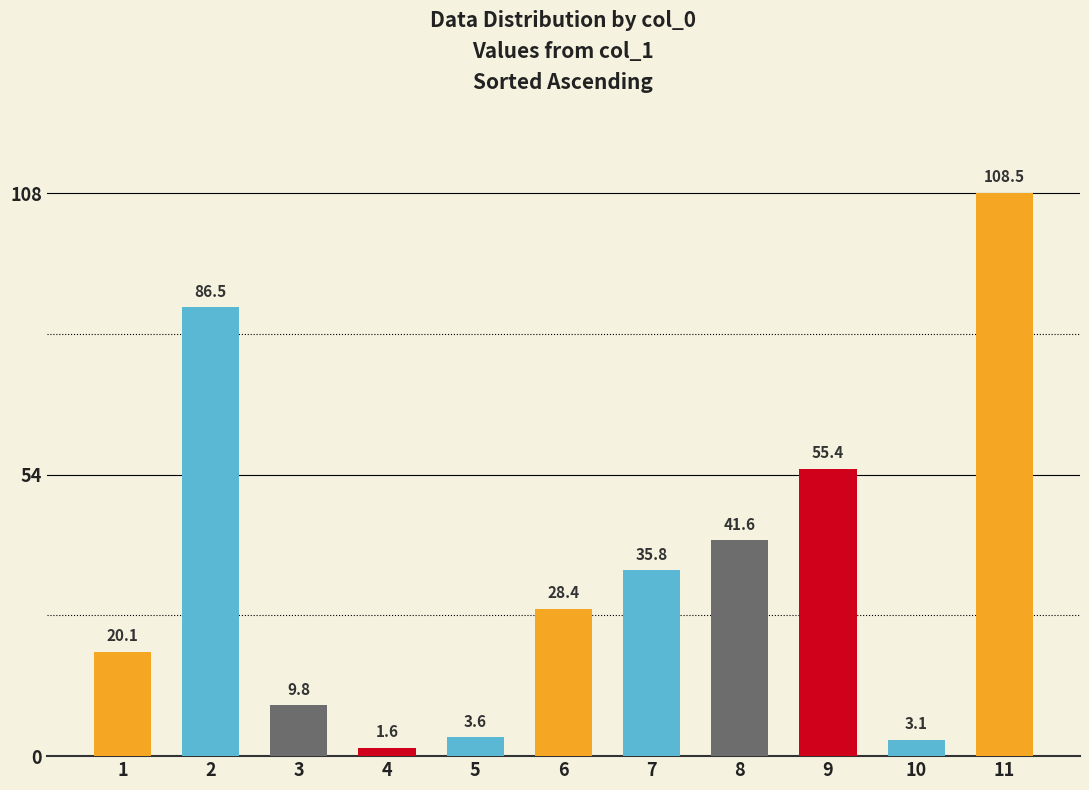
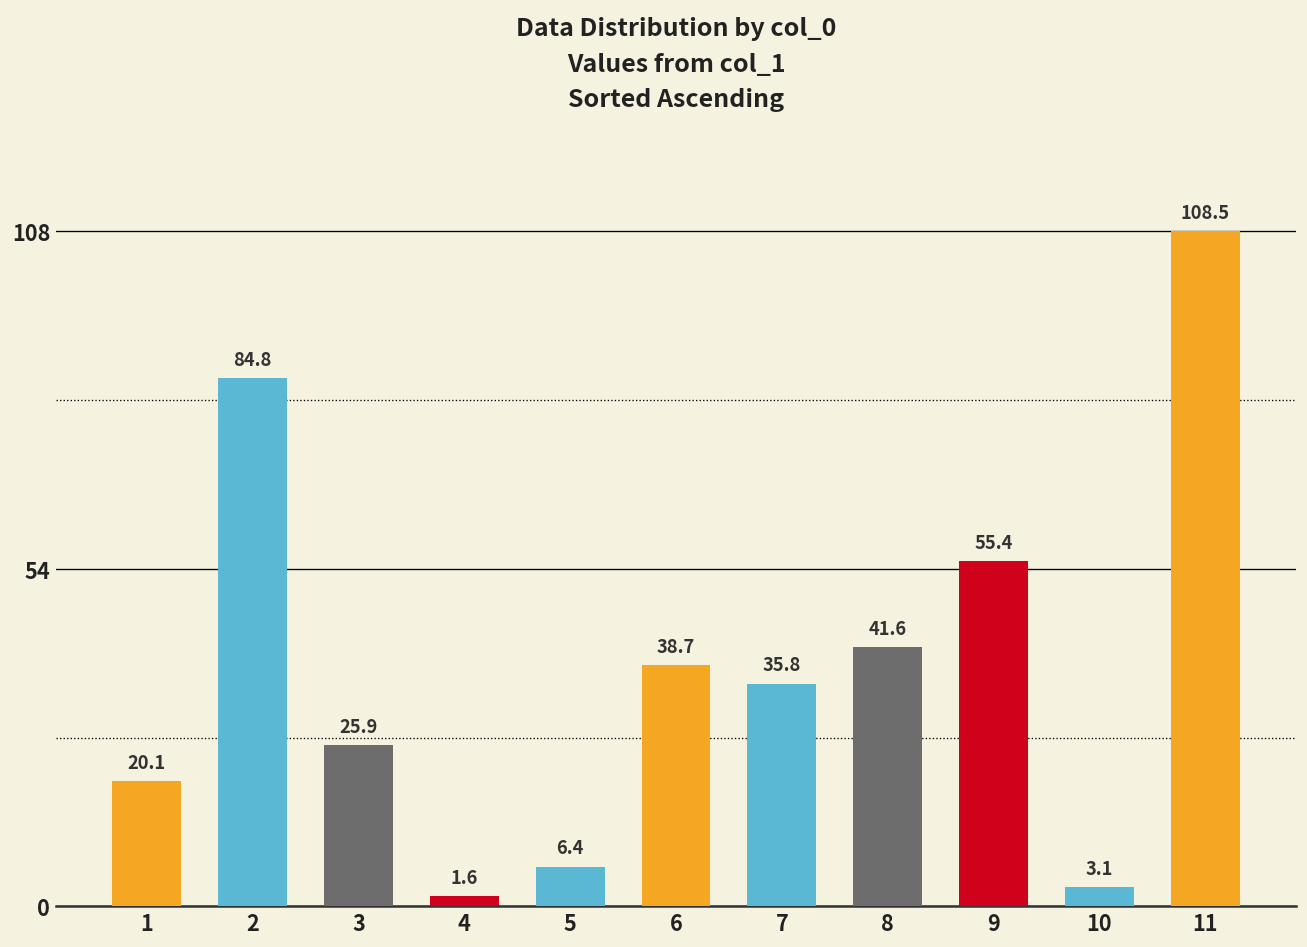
2: 86.5 -> 84.8
3: 9.8 -> 25.9
5: 3.6 -> 6.4
6: 28.4 -> 38.7
